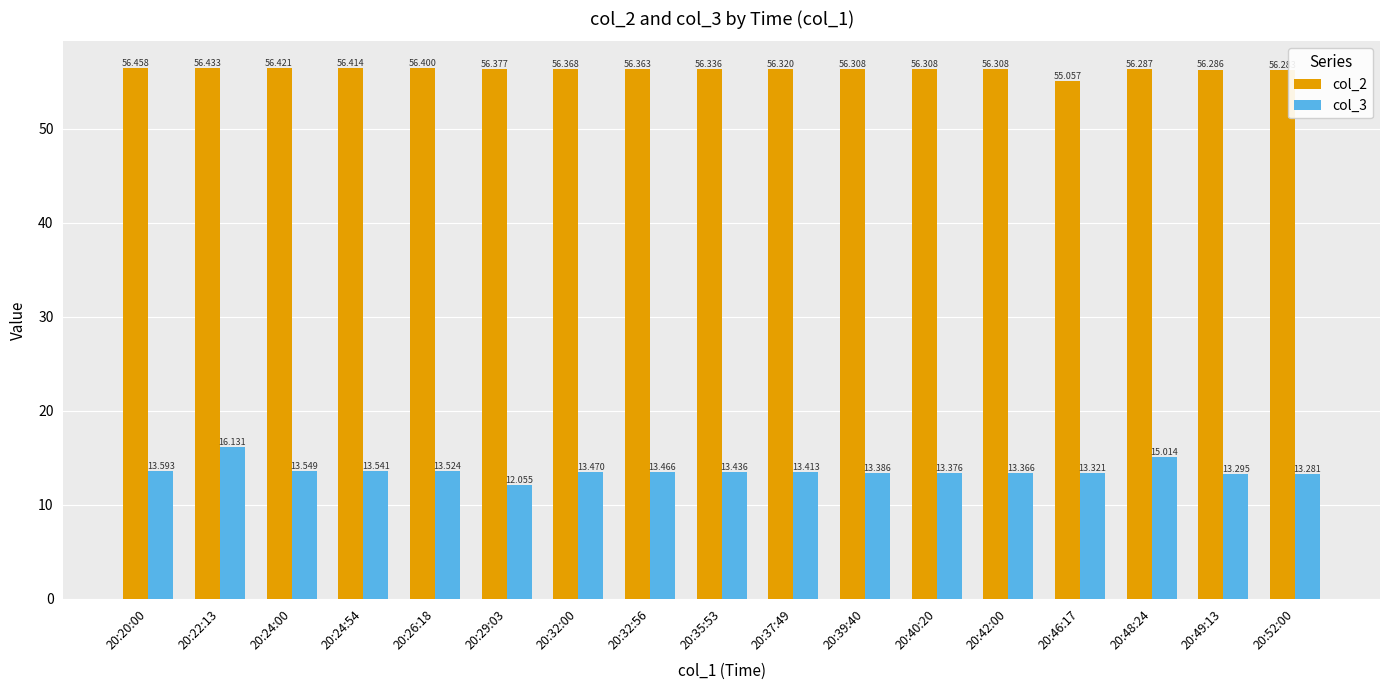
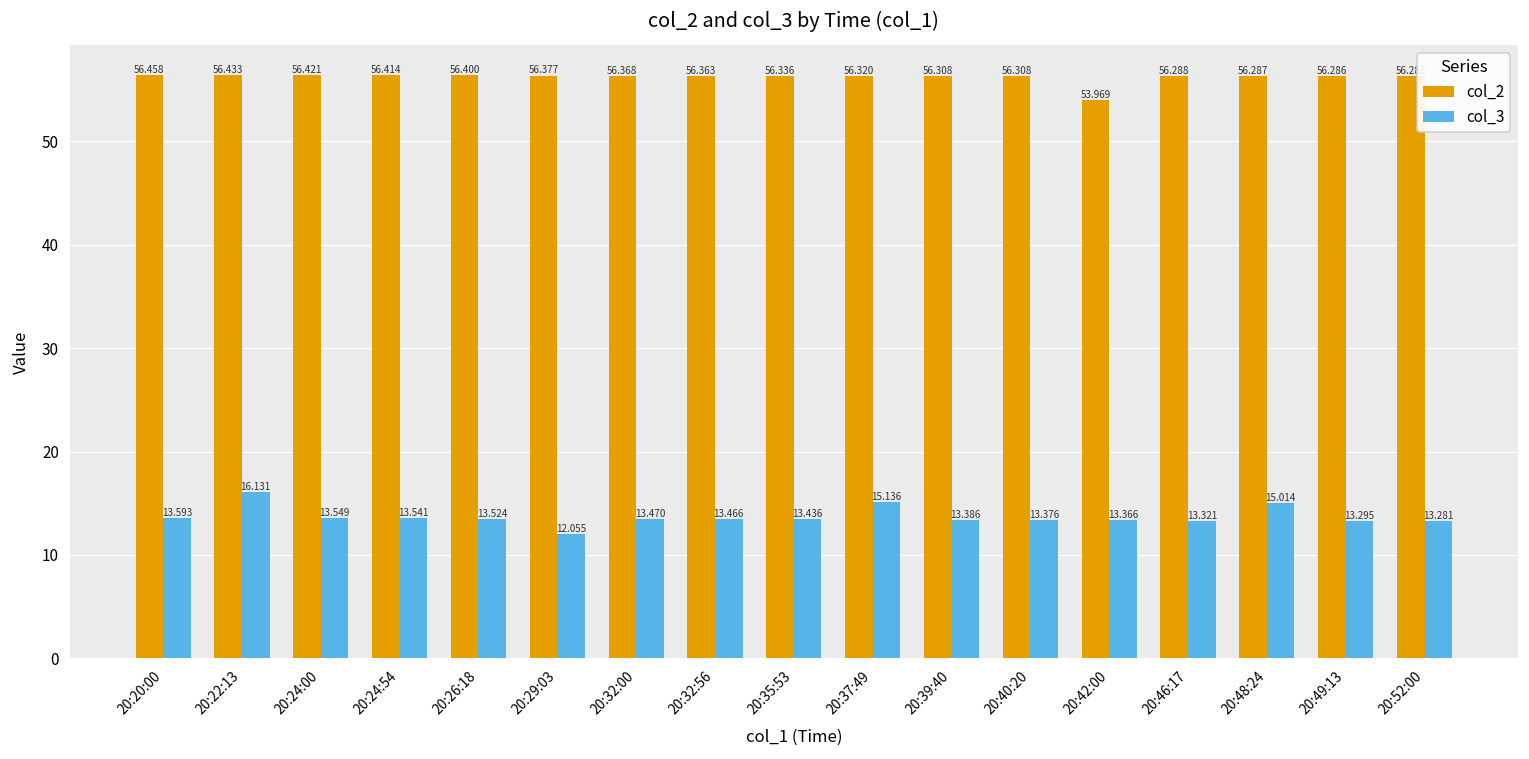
col_3, 20:37:49: 13.413 -> 15.136
col_2, 20:42:00: 56.308 -> 53.969
col_2, 20:46:17: 55.057 -> 56.288
